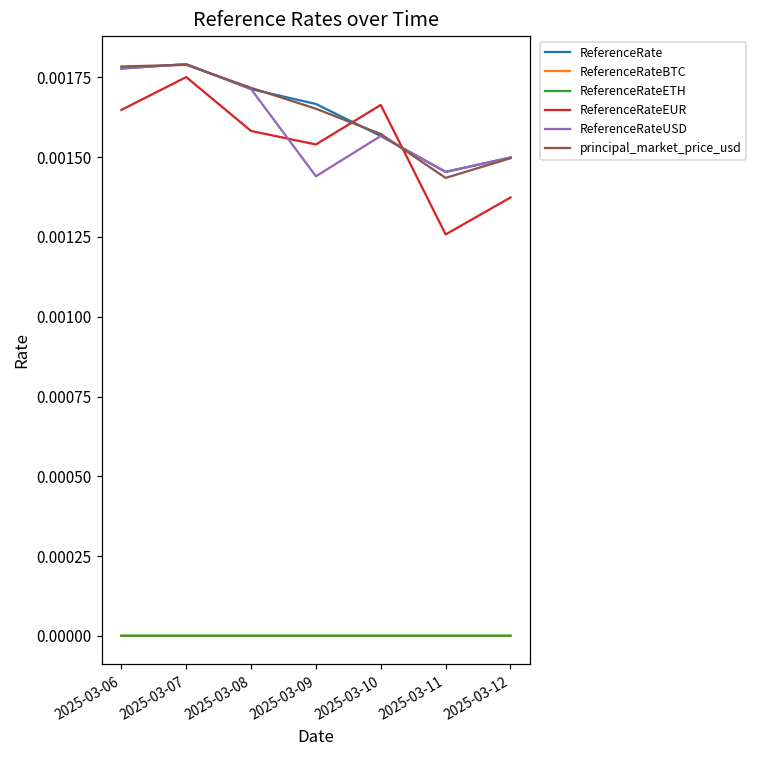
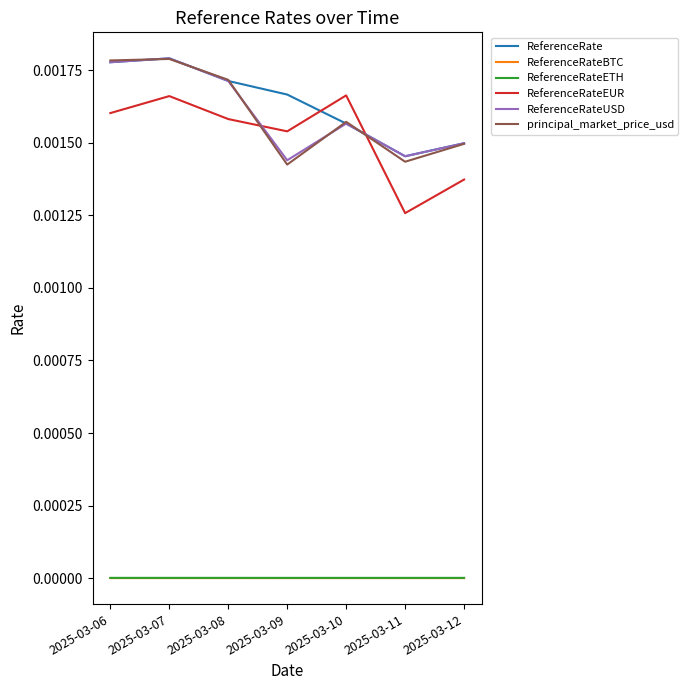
ReferenceRateEUR, 2025-03-06: 0.00165 -> 0.00160
ReferenceRateEUR, 2025-03-07: 0.00175 -> 0.00166
principal_market_price_usd, 2025-03-09: 0.00165 -> 0.00143
